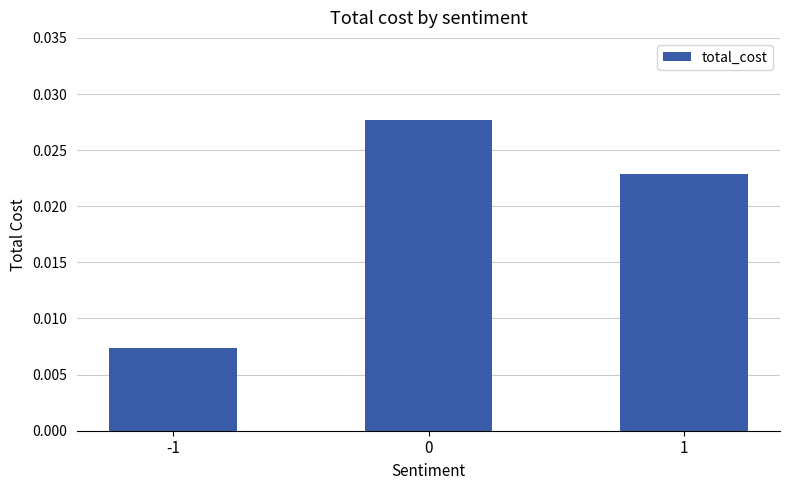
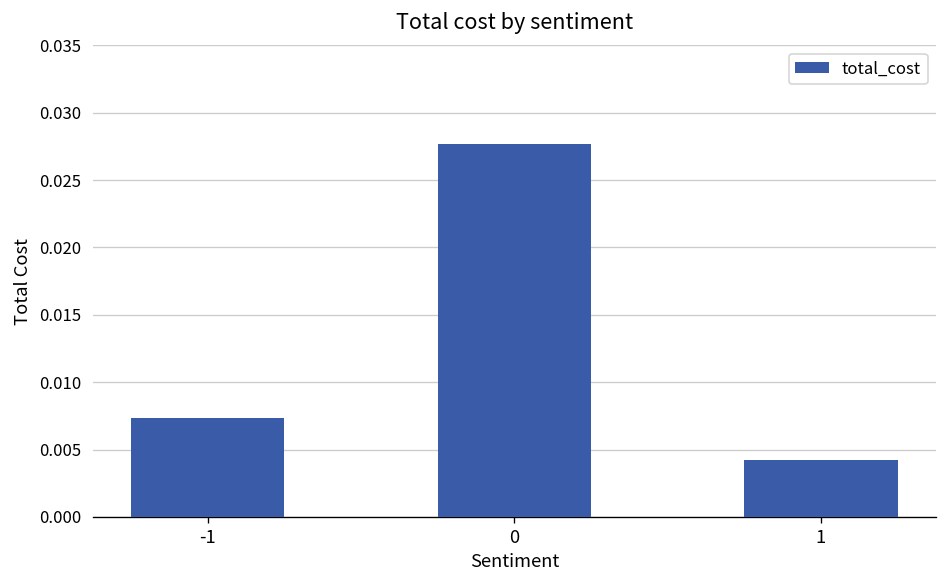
1: 0.0229 -> 0.0043
